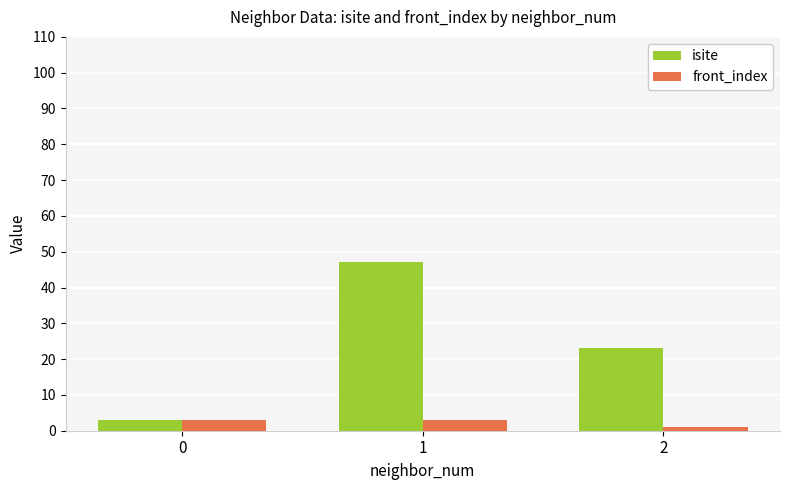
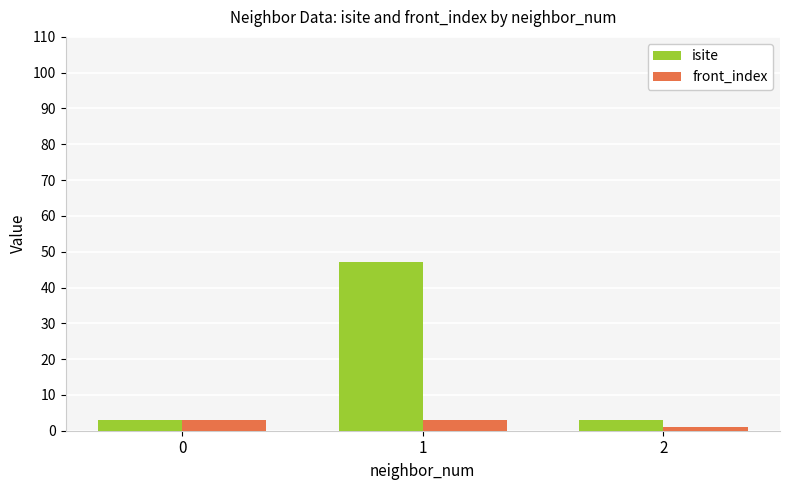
isite, 2: 23 -> 3
